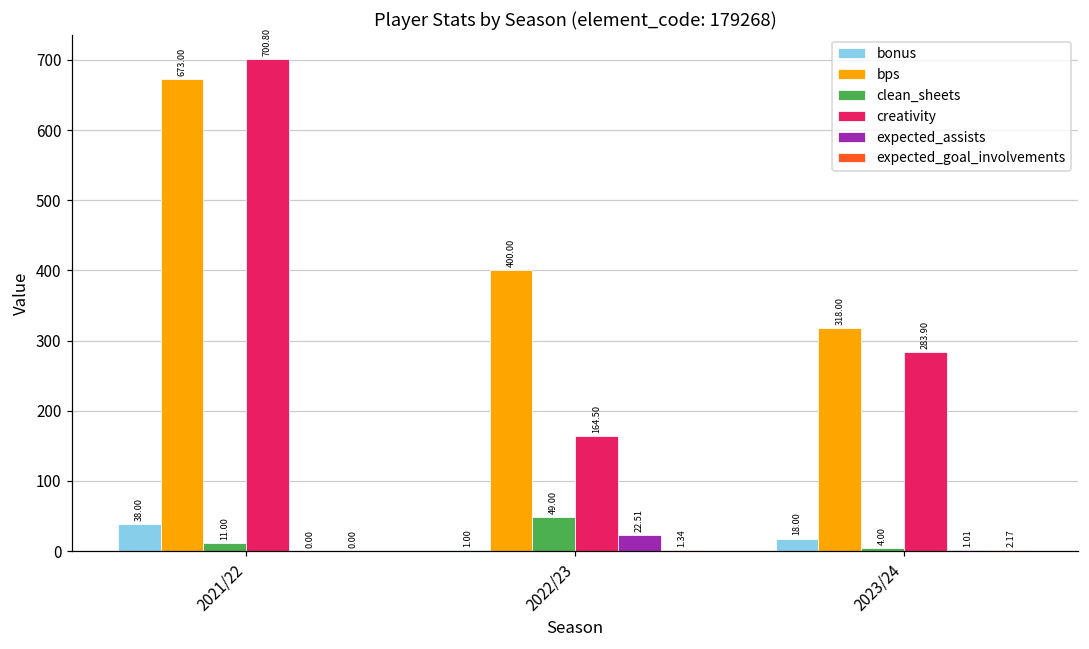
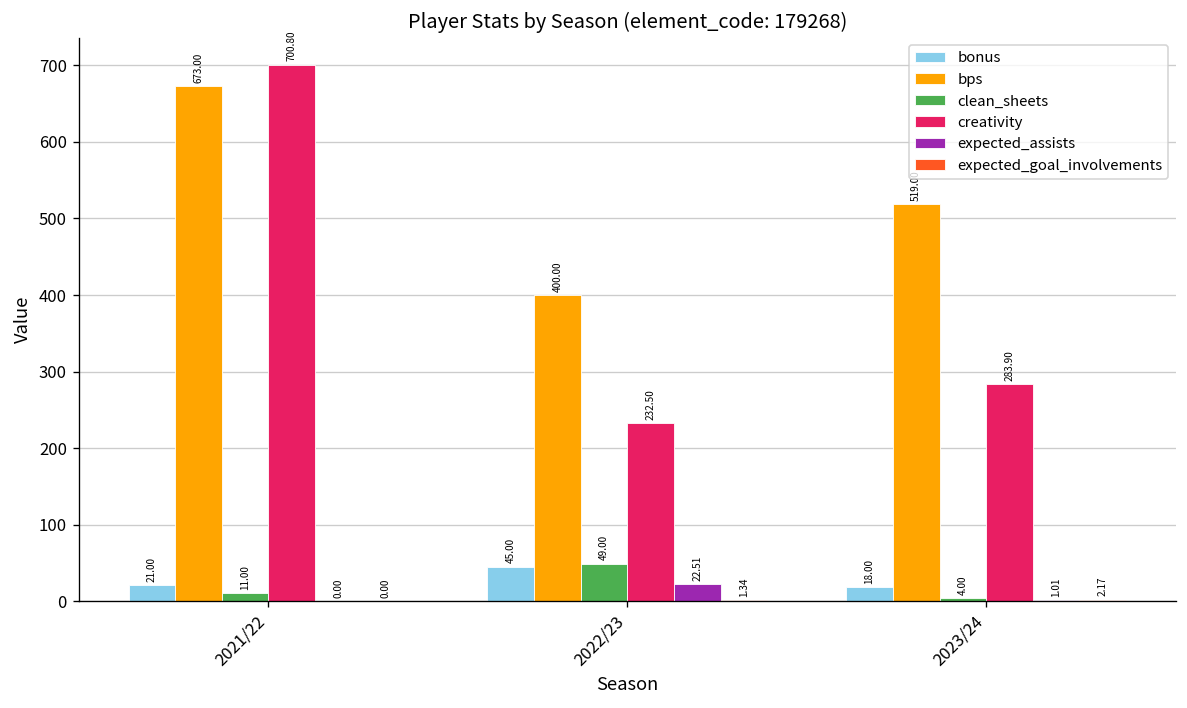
bonus, 2021/22: 38.00 -> 21.00
bonus, 2022/23: 1.00 -> 45.00
creativity, 2022/23: 164.50 -> 232.50
bps, 2023/24: 320 -> 520
